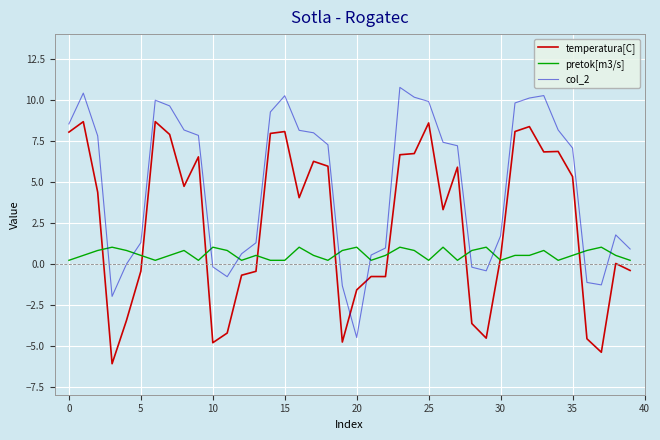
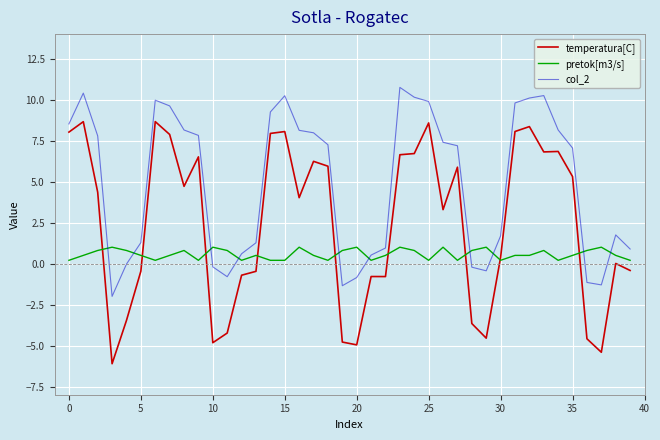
temperatura[C], 20: -1.6 -> -5.0
col_2, 20: -4.5 -> -0.9
